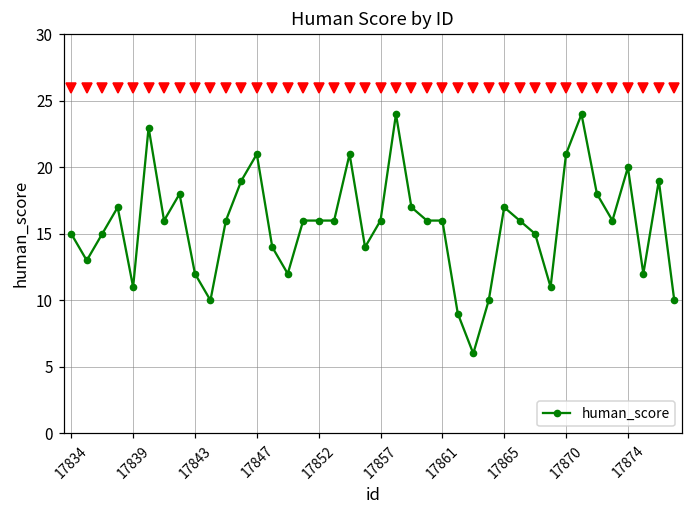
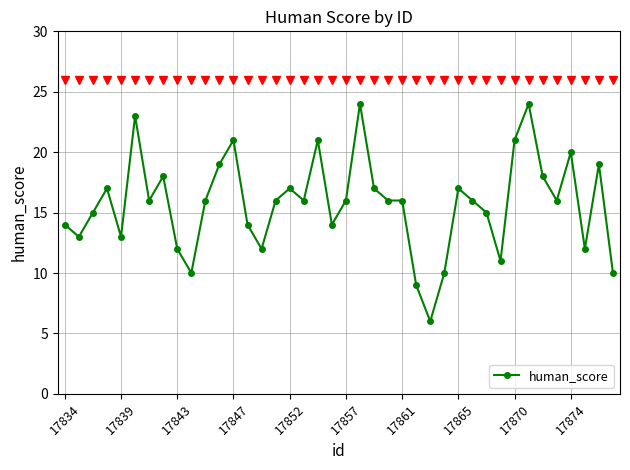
human_score, 17834: 15 -> 14
human_score, 17839: 11 -> 13
human_score, 17852: 16 -> 17
